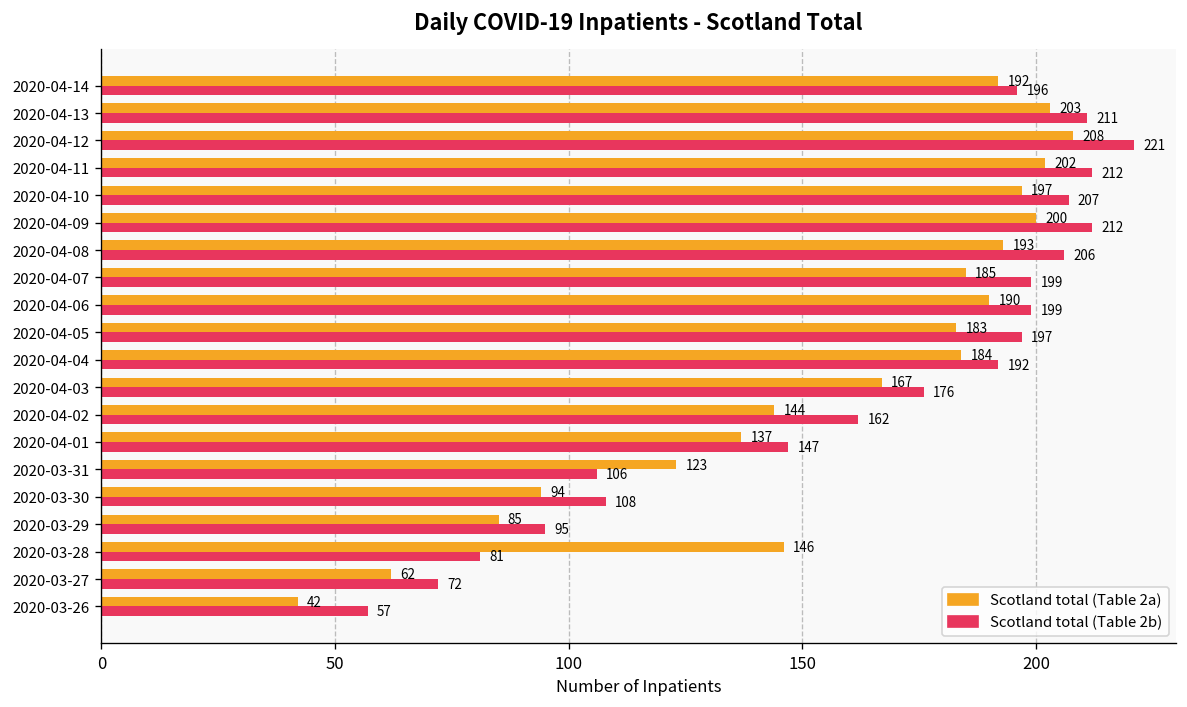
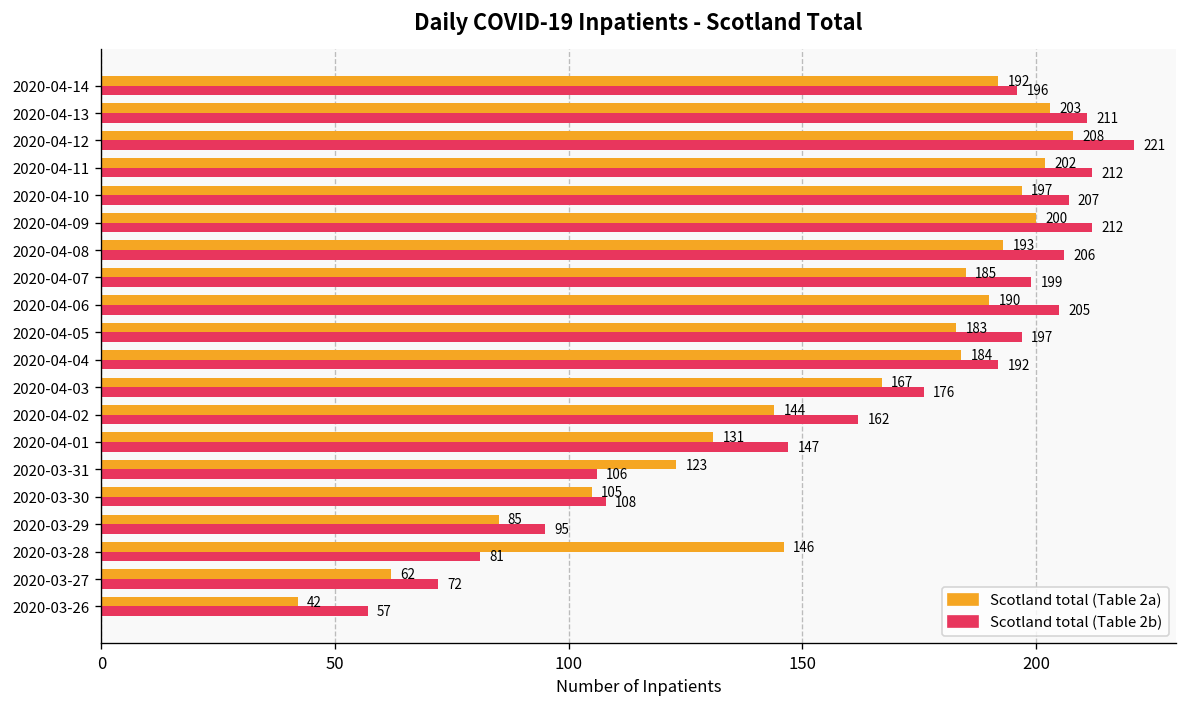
Scotland total (Table 2b), 2020-04-06: 199 -> 205
Scotland total (Table 2a), 2020-04-01: 137 -> 131
Scotland total (Table 2a), 2020-03-30: 94 -> 105
